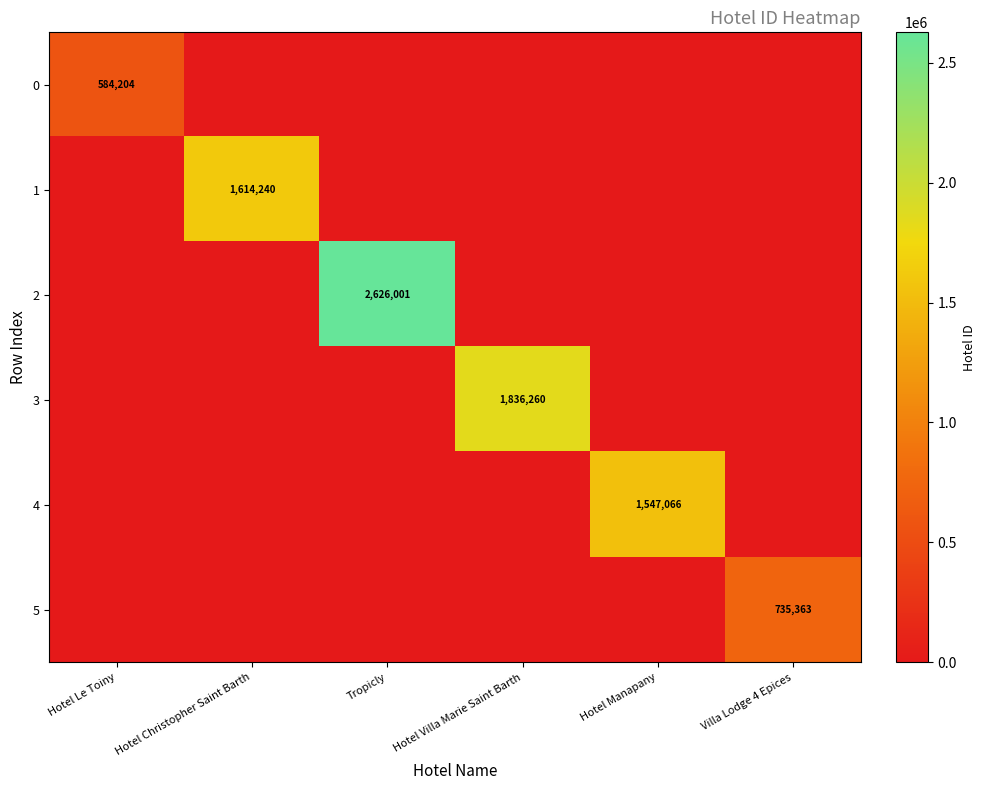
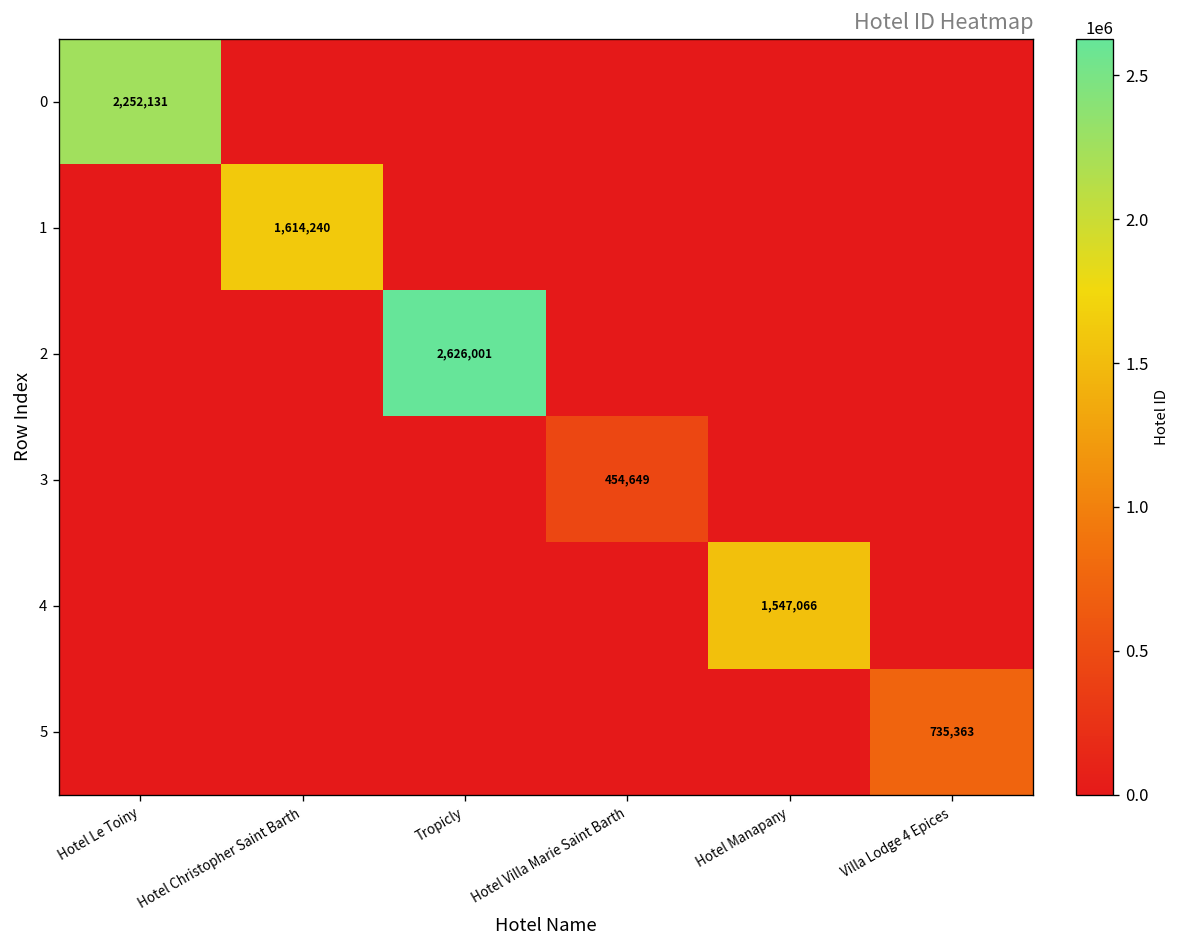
0, Hotel Le Toiny: 584,204 -> 2,252,131
3, Hotel Villa Marie Saint Barth: 1,836,260 -> 454,649
